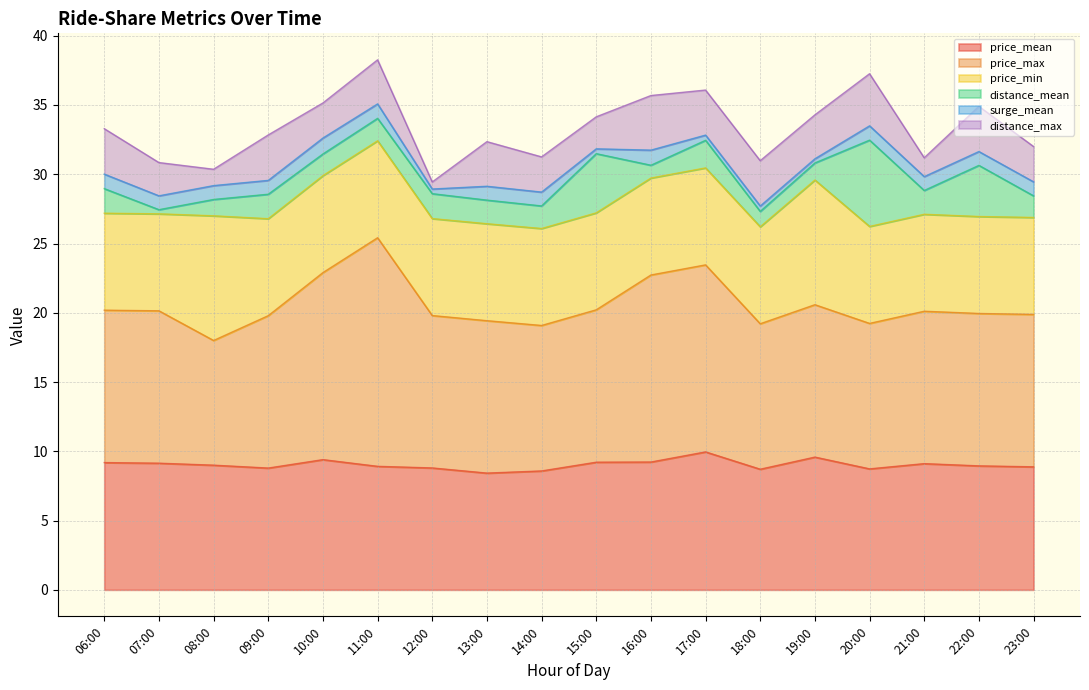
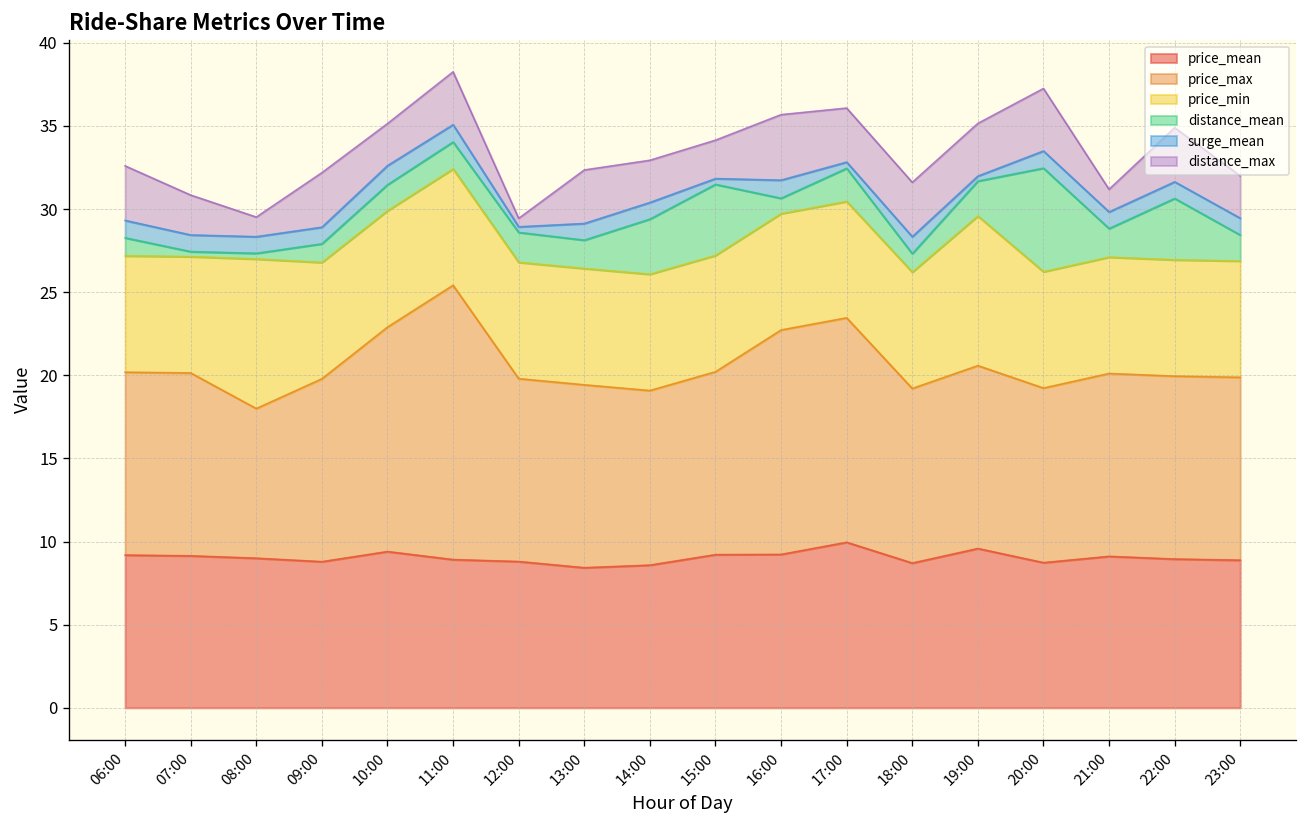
distance_mean, 06:00: 1.8 -> 1.1
distance_mean, 08:00: 1.2 -> 0.3
distance_mean, 09:00: 1.8 -> 1.1
distance_mean, 14:00: 1.6 -> 3.3
surge_mean, 18:00: 0.4 -> 1.0
distance_mean, 19:00: 1.2 -> 2.1
